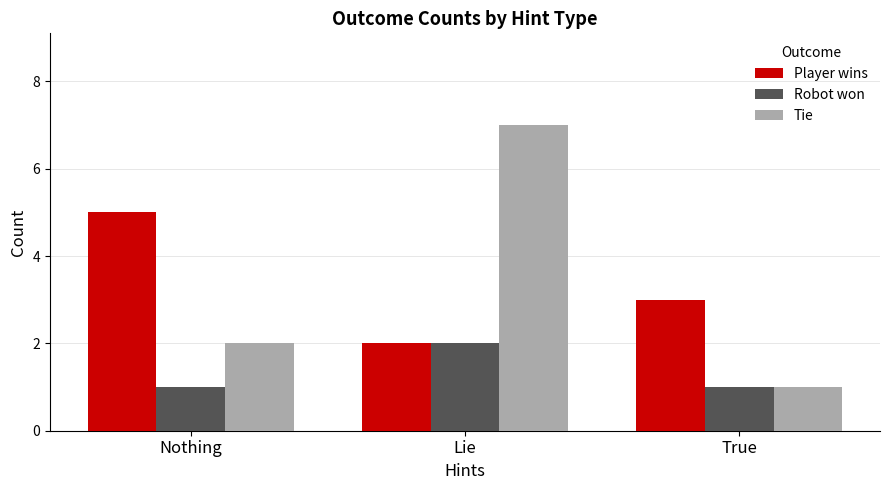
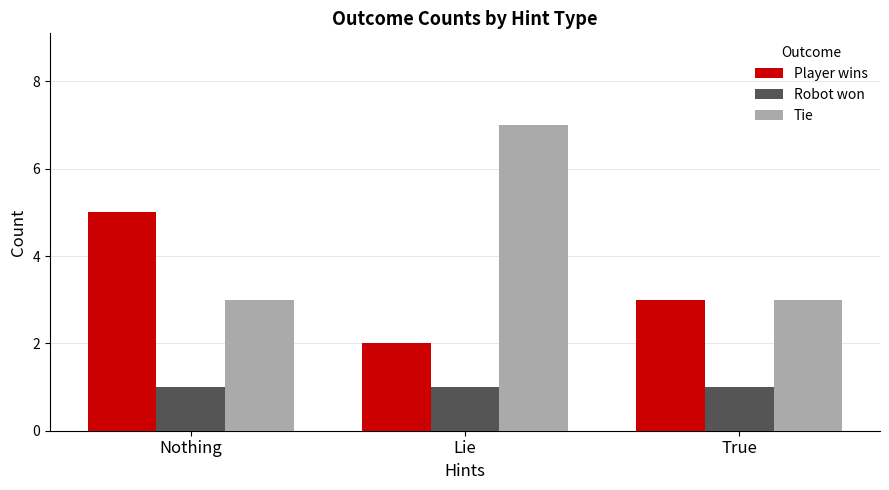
Tie, Nothing: 2 -> 3
Robot won, Lie: 2 -> 1
Tie, True: 1 -> 3
